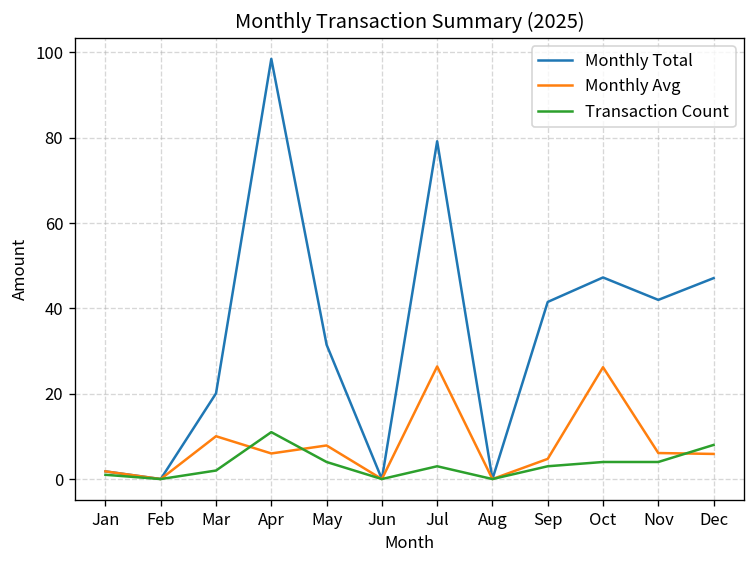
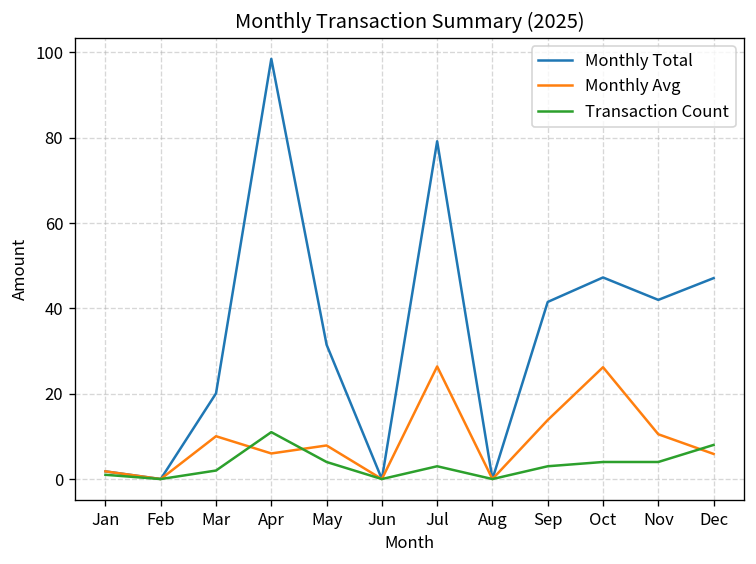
Monthly Avg, Sep: 5 -> 14
Monthly Avg, Nov: 6 -> 11
